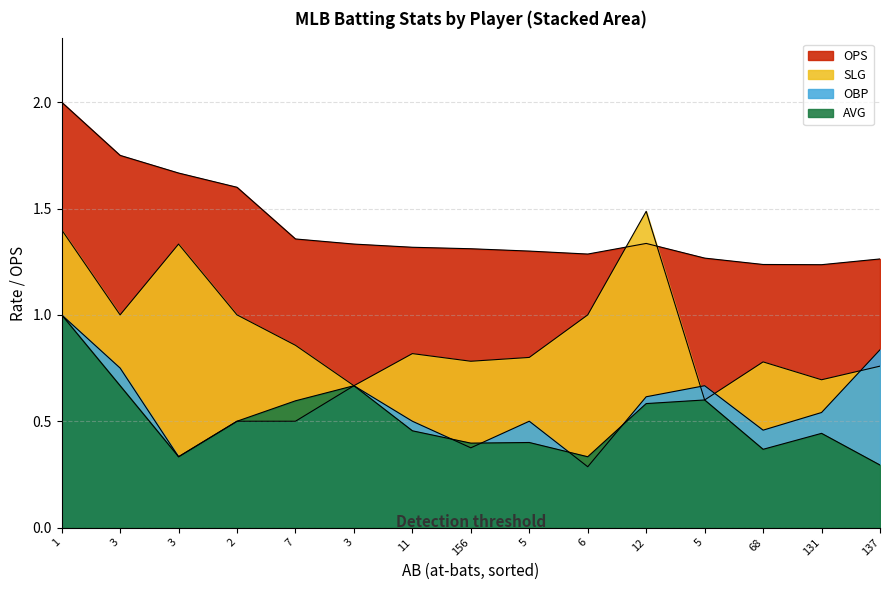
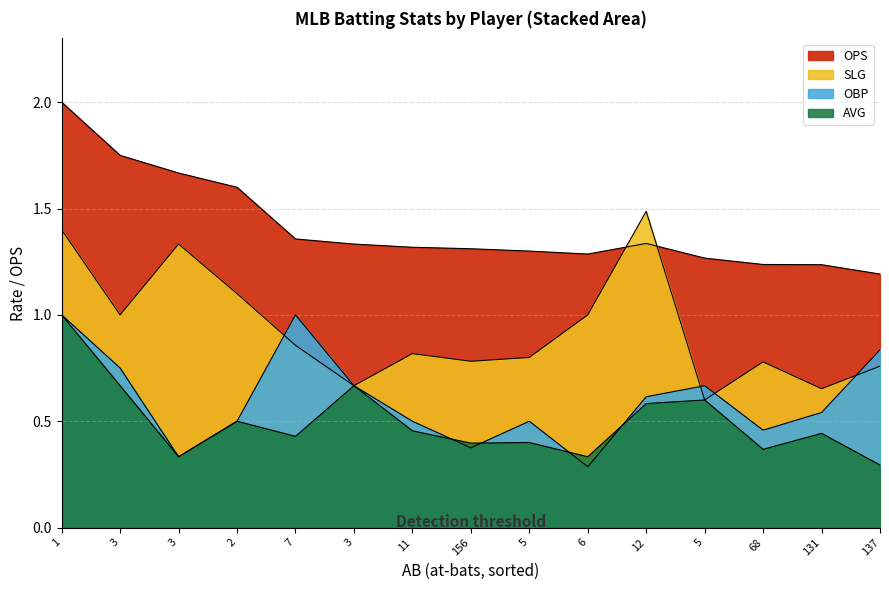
SLG, 2: 1.0 -> 1.1
OBP, 7: 0.5 -> 1.0
AVG, 7: 0.60 -> 0.43
SLG, 131: 0.70 -> 0.65
OPS, 137: 1.26 -> 1.19
